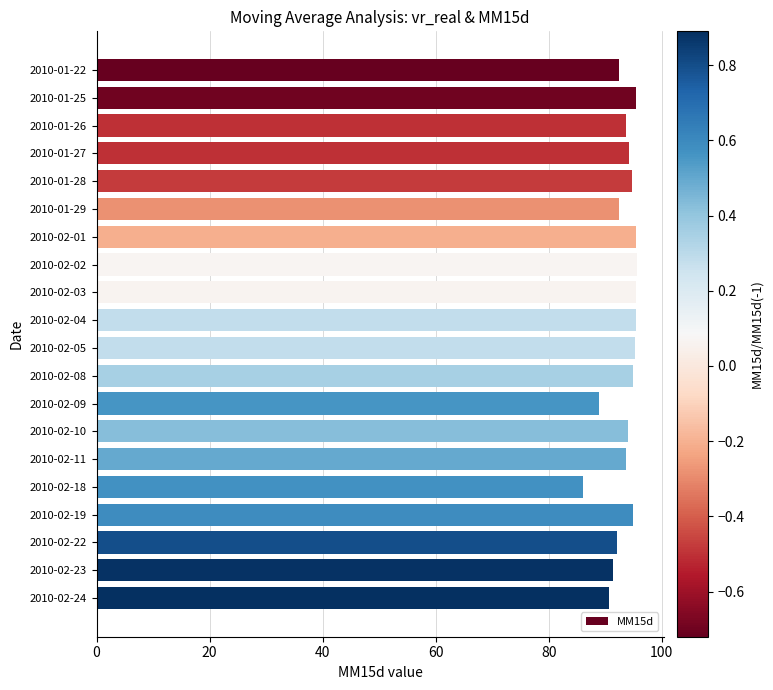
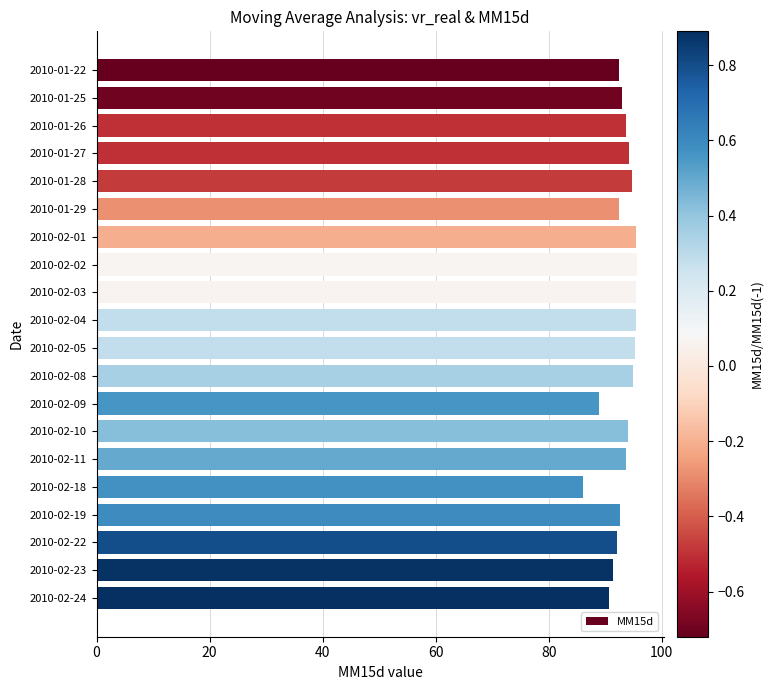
2010-01-25: 95 -> 93
2010-02-19: 95 -> 93
